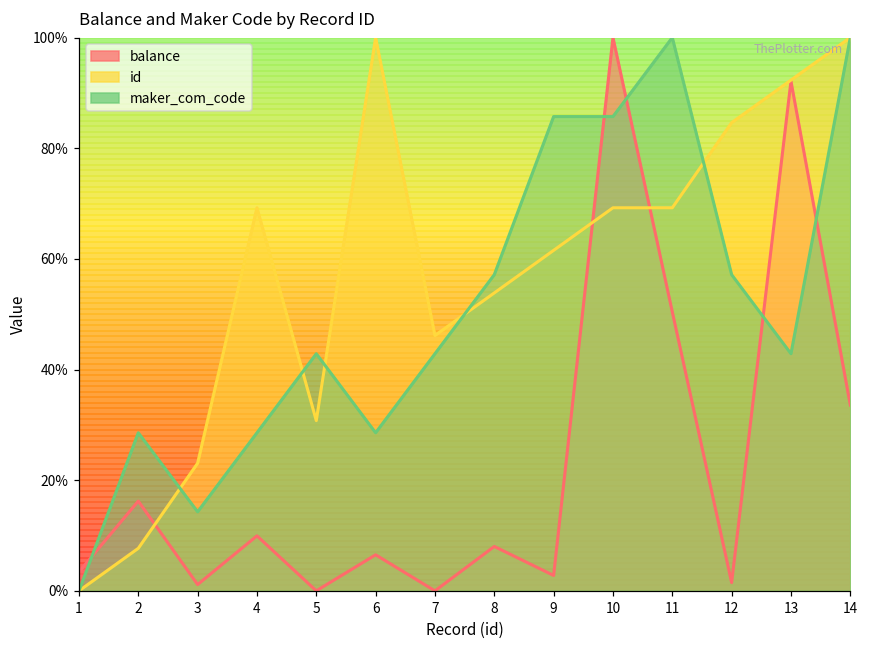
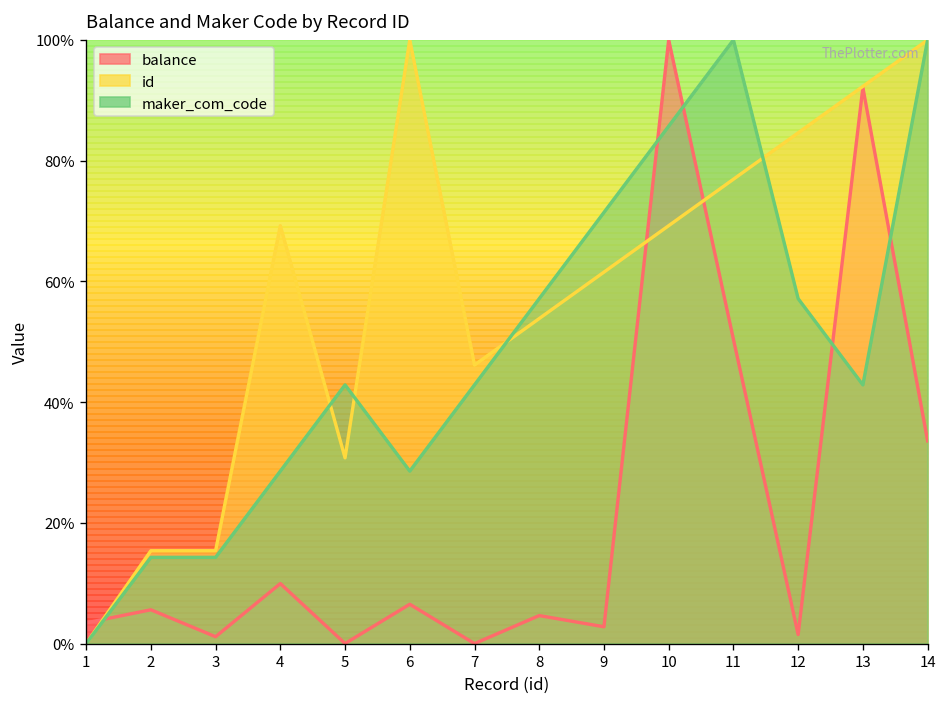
balance, 2: 16% -> 6%
id, 2: 8% -> 15%
maker_com_code, 2: 29% -> 14%
id, 3: 23% -> 15%
balance, 8: 8% -> 5%
maker_com_code, 9: 86% -> 71%
id, 11: 69% -> 77%
